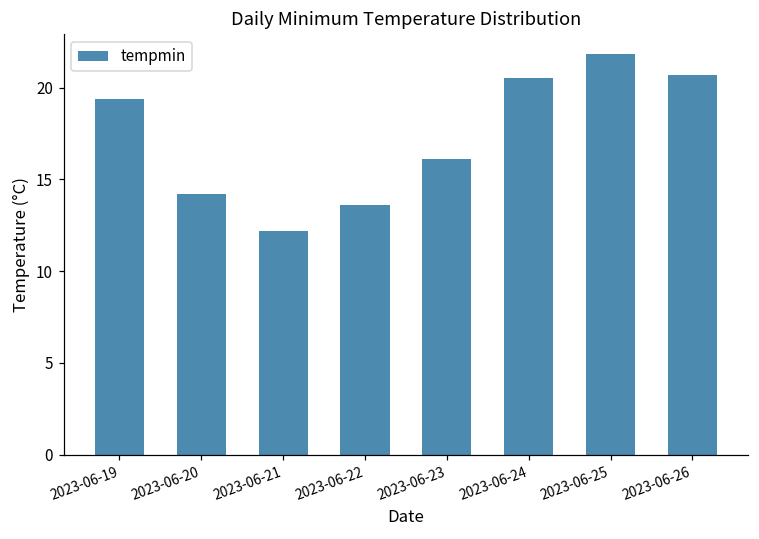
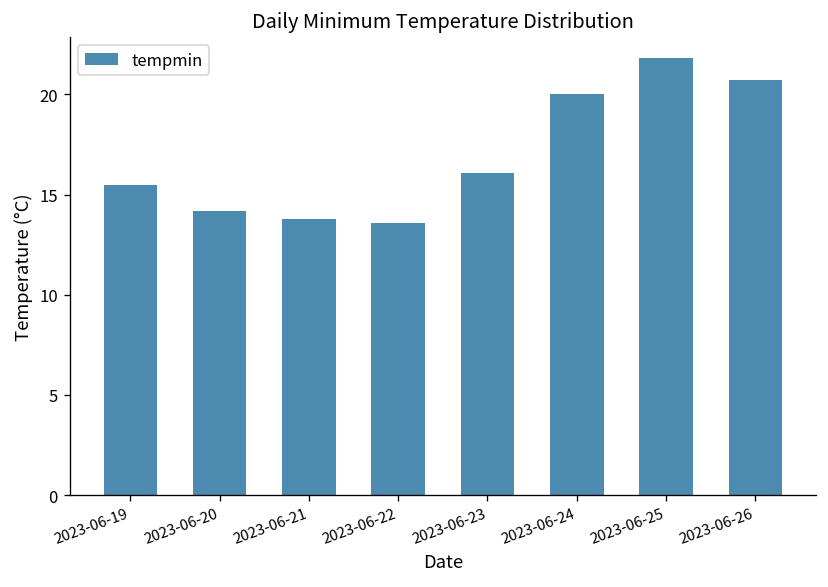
2023-06-19: 19.4 -> 15.5
2023-06-21: 12.2 -> 13.8
2023-06-24: 20.5 -> 20.0
